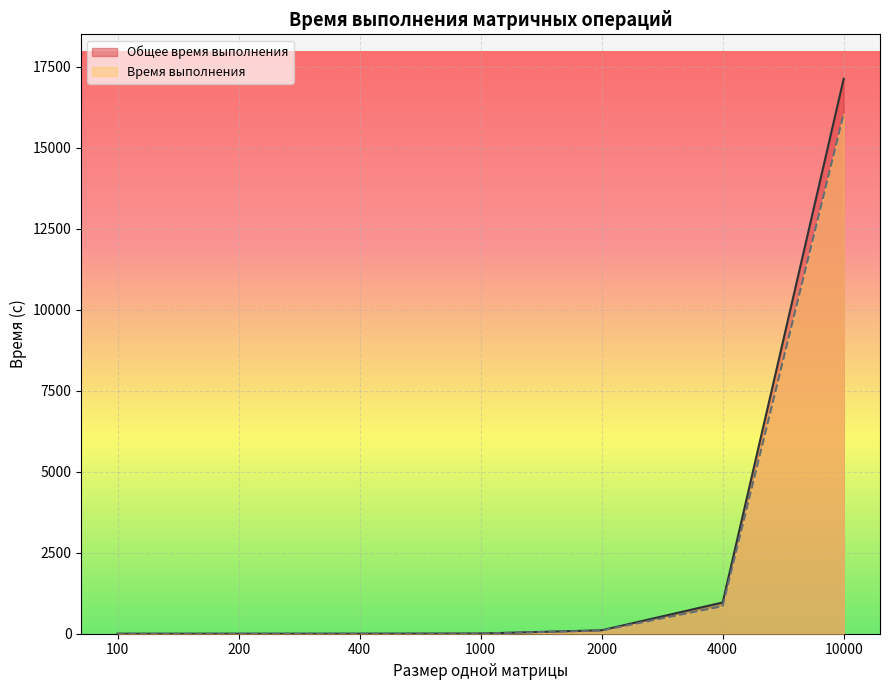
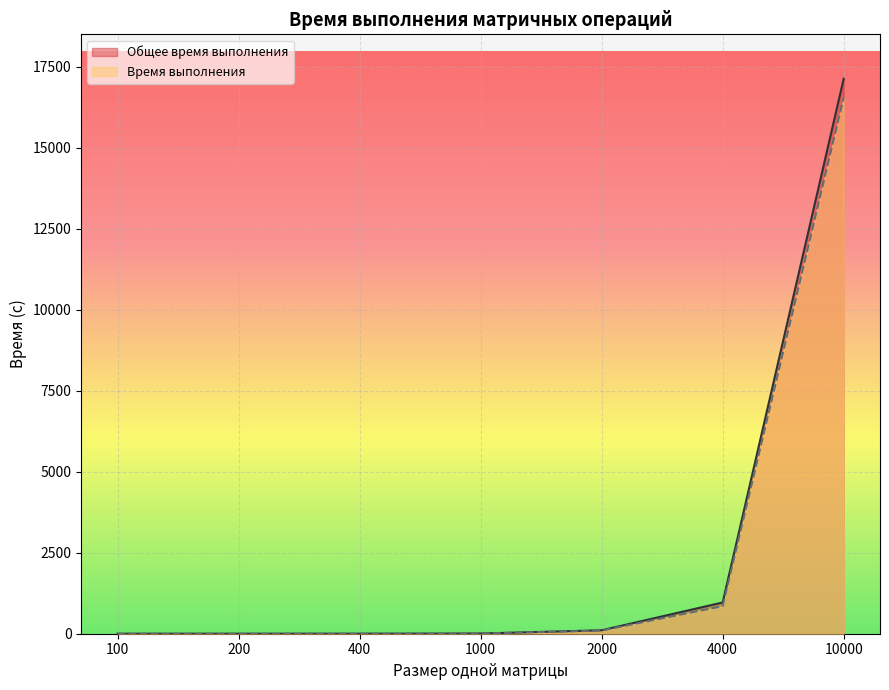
Время выполнения, 10000: 16100 -> 16600
